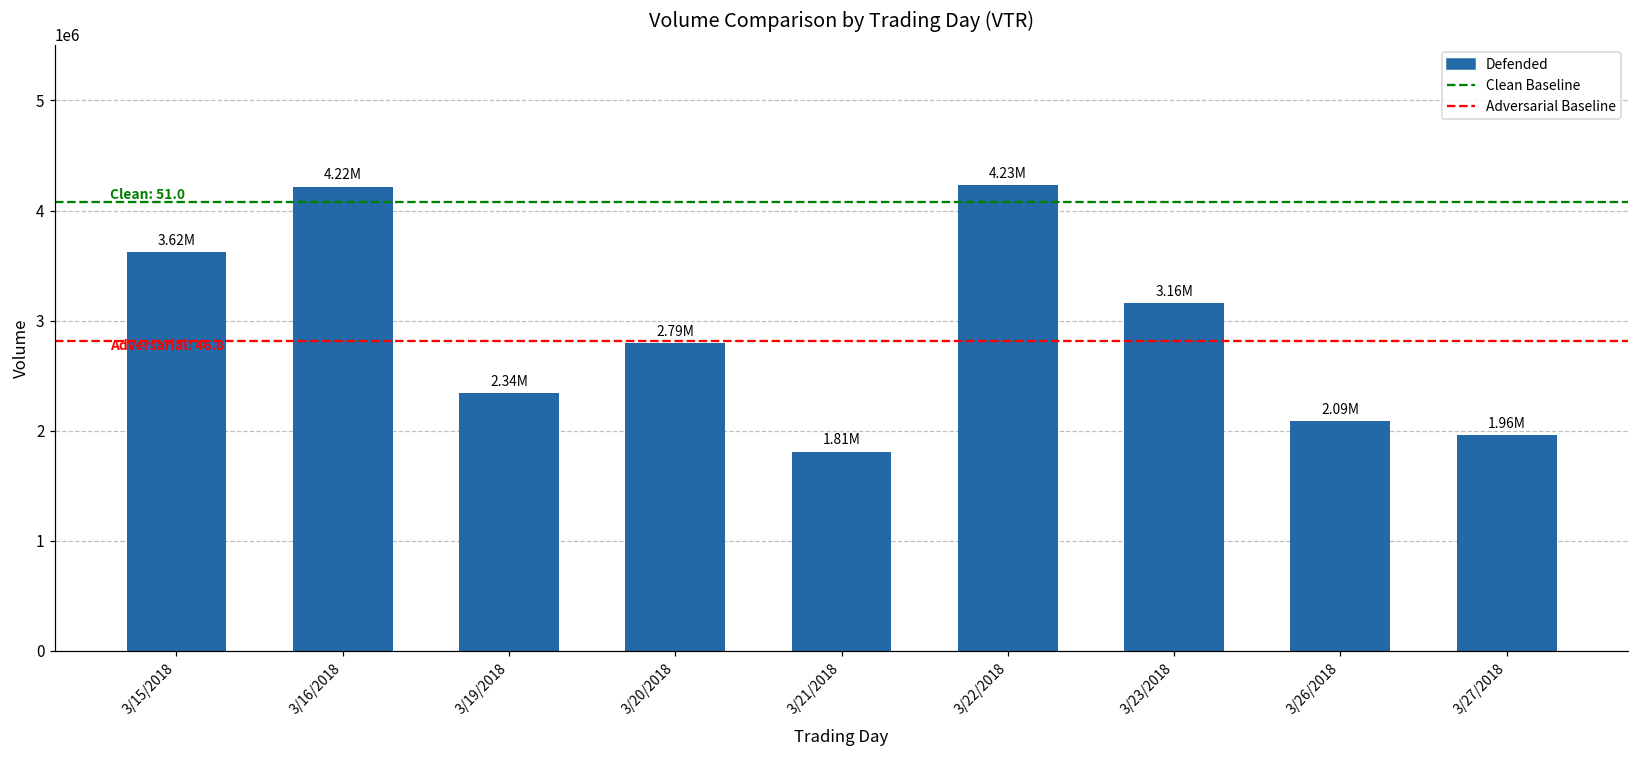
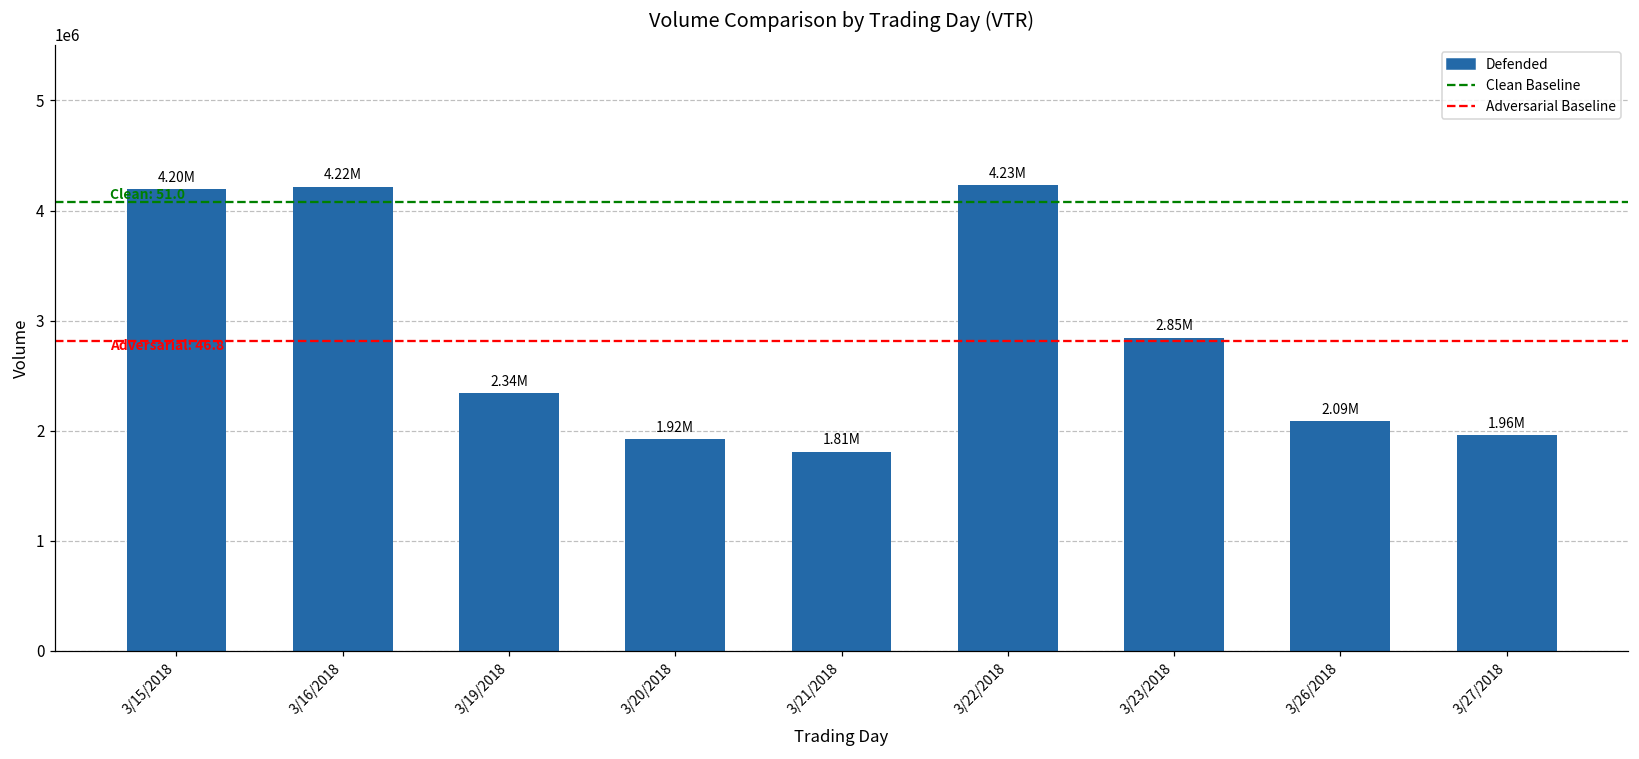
3/15/2018: 3.62M -> 4.20M
3/20/2018: 2.79M -> 1.92M
3/23/2018: 3.16M -> 2.85M
